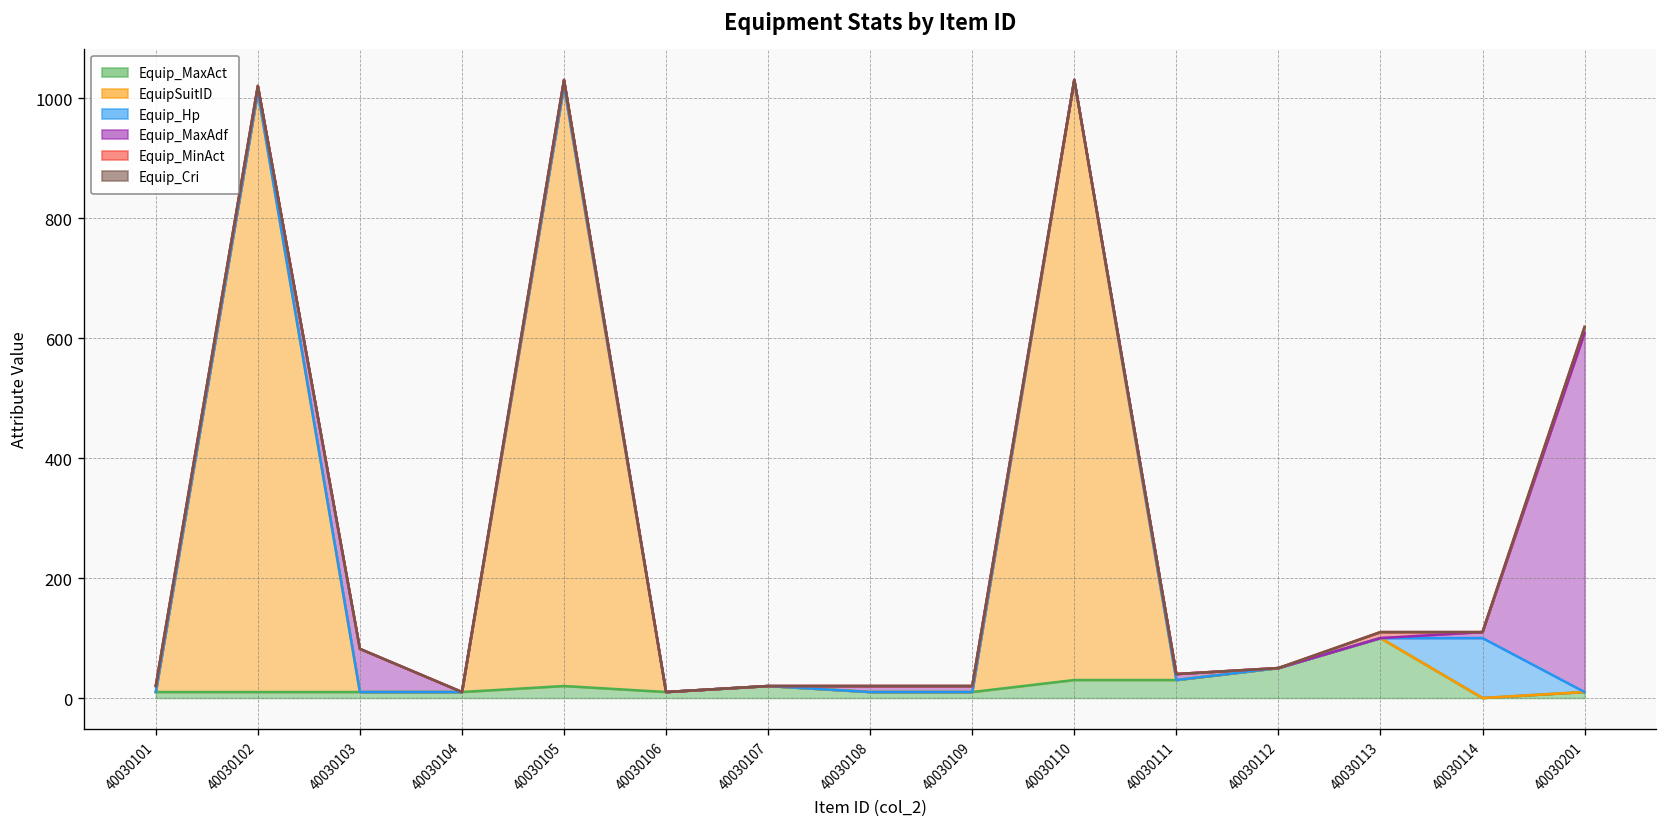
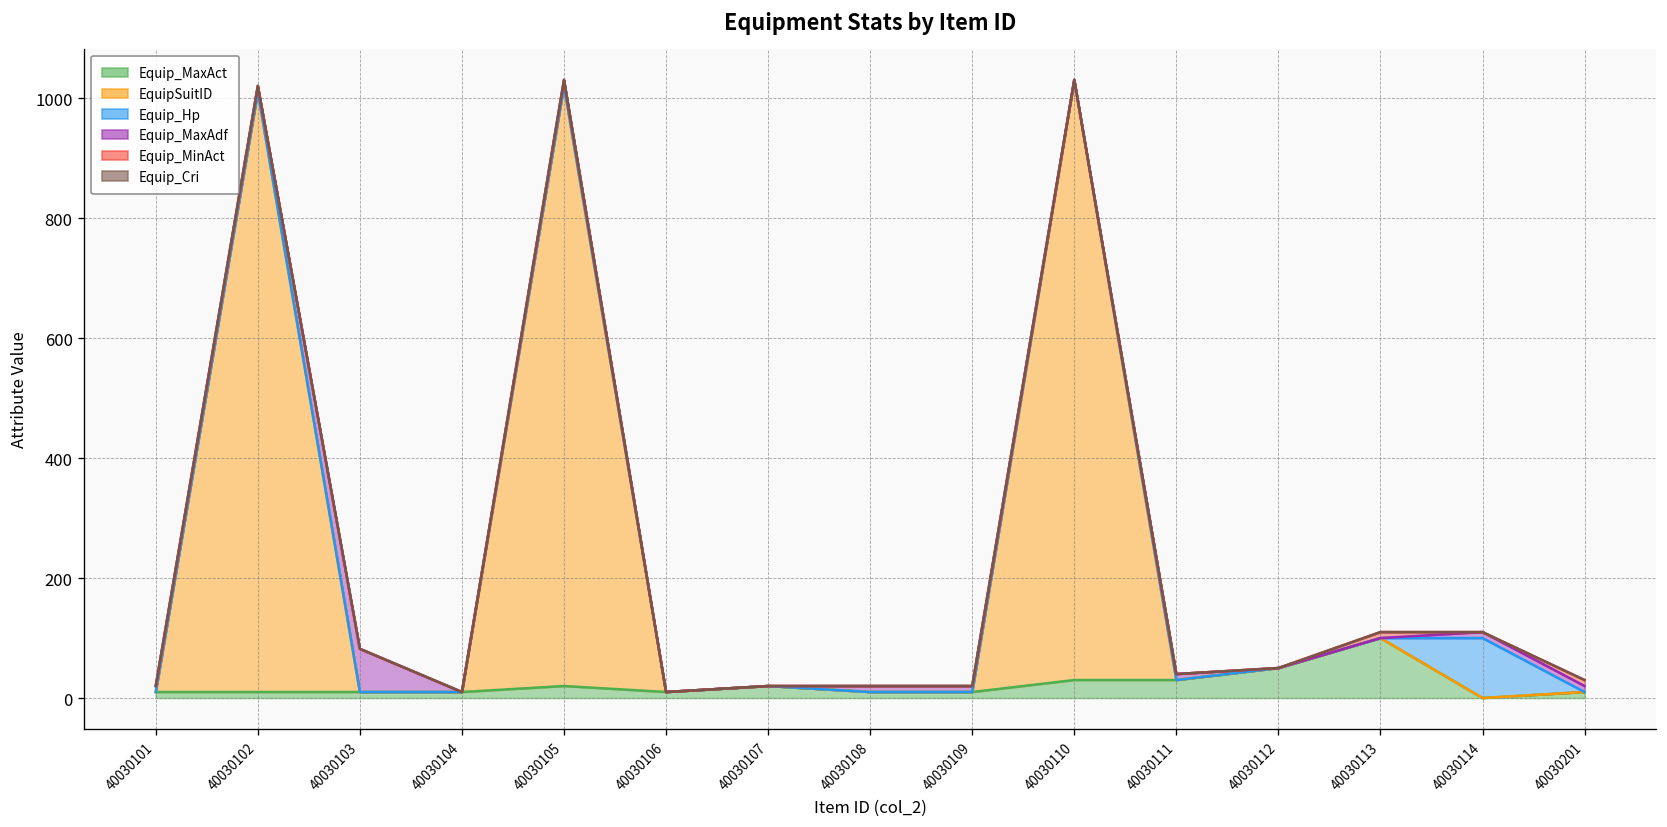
Equip_MaxAdf, 40030201: 600 -> 10
